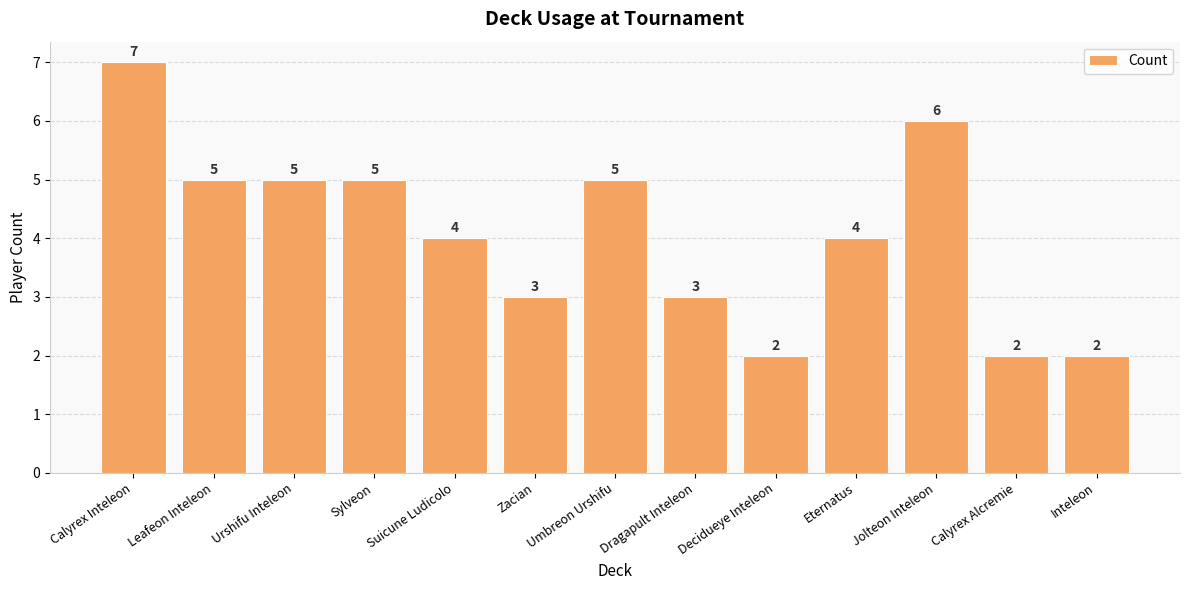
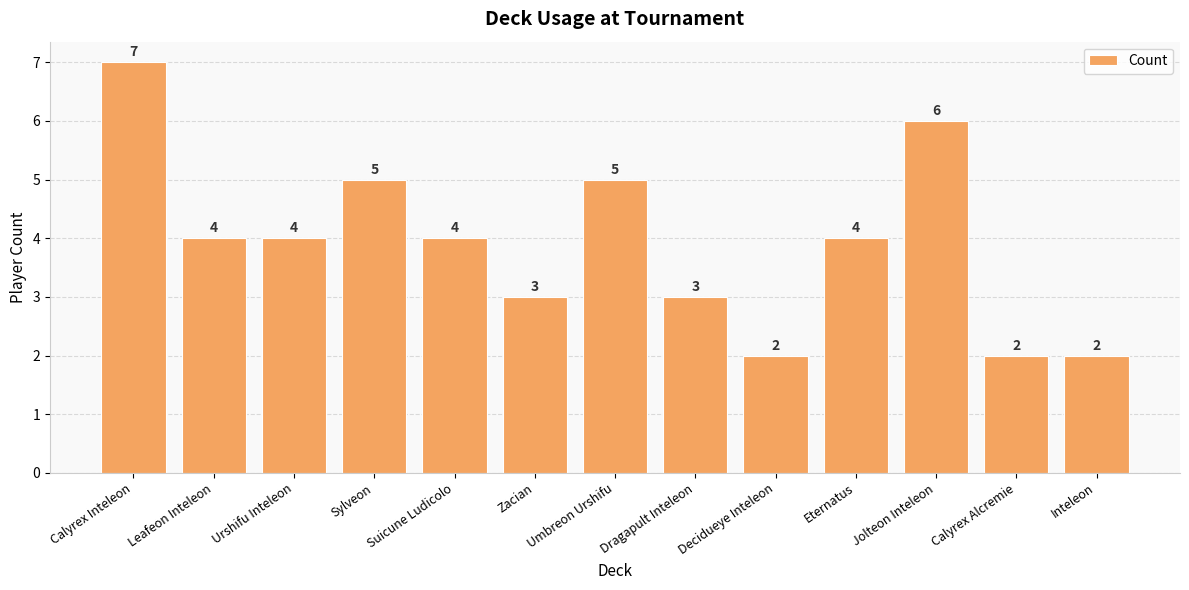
Leafeon Inteleon: 5 -> 4
Urshifu Inteleon: 5 -> 4
